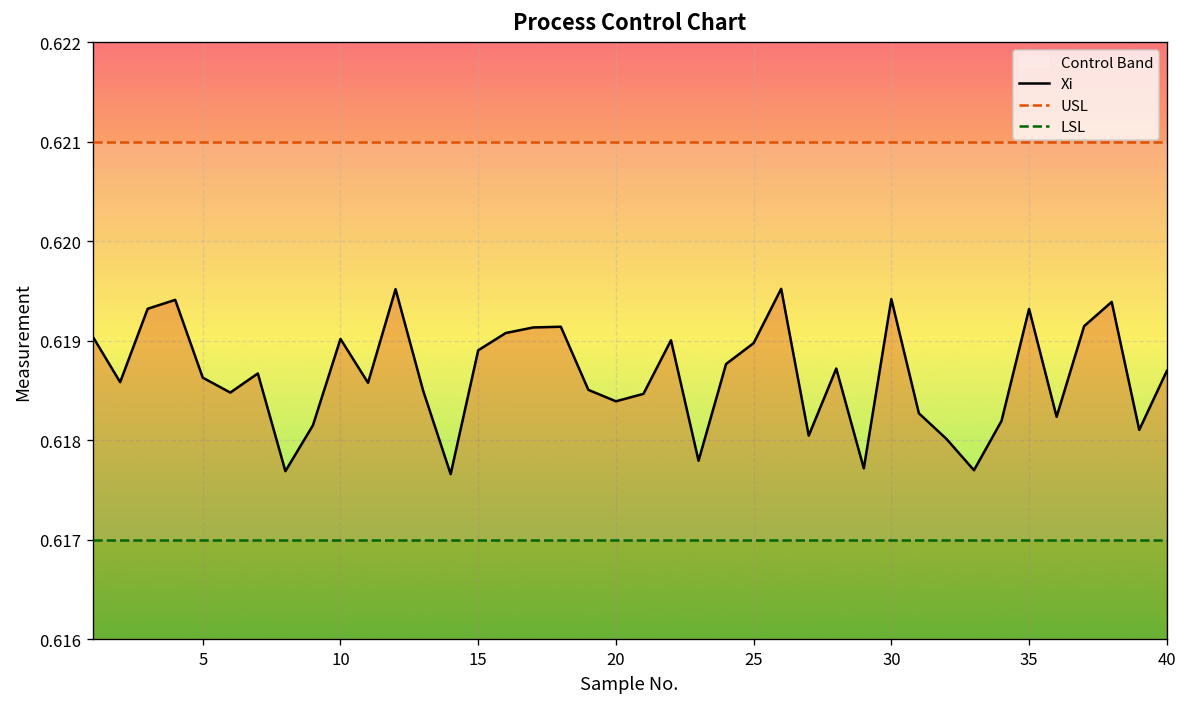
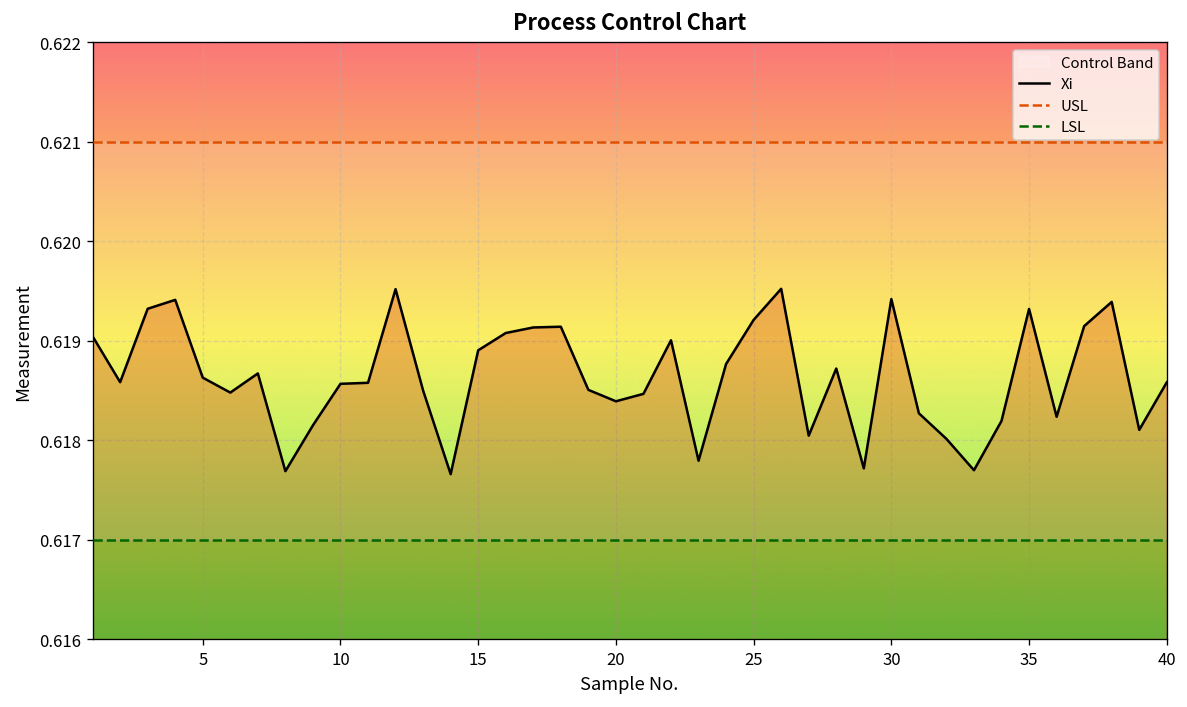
Xi, 10: 0.6190 -> 0.6186
Xi, 25: 0.6190 -> 0.6192
Xi, 40: 0.6187 -> 0.6186
